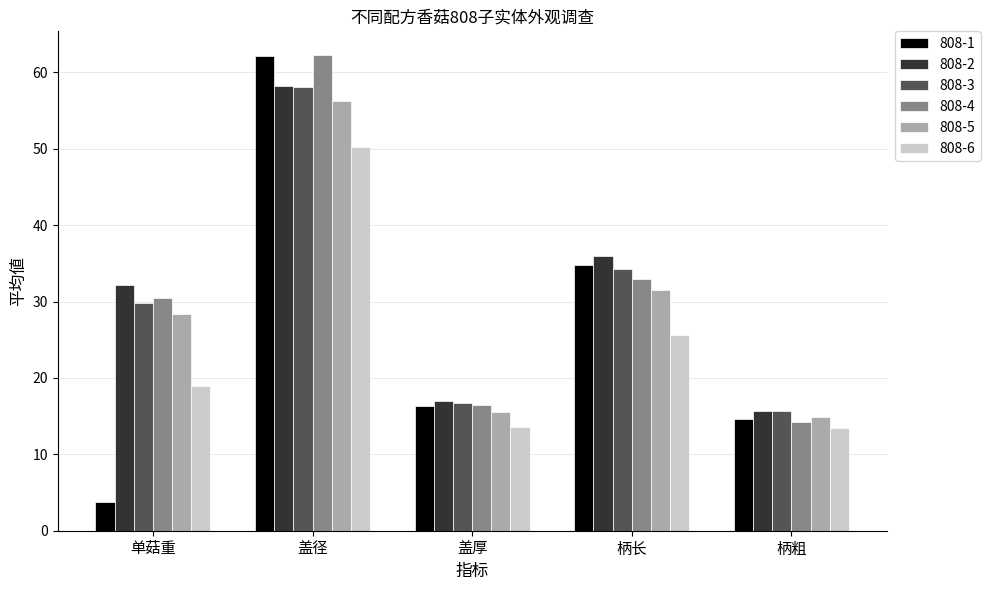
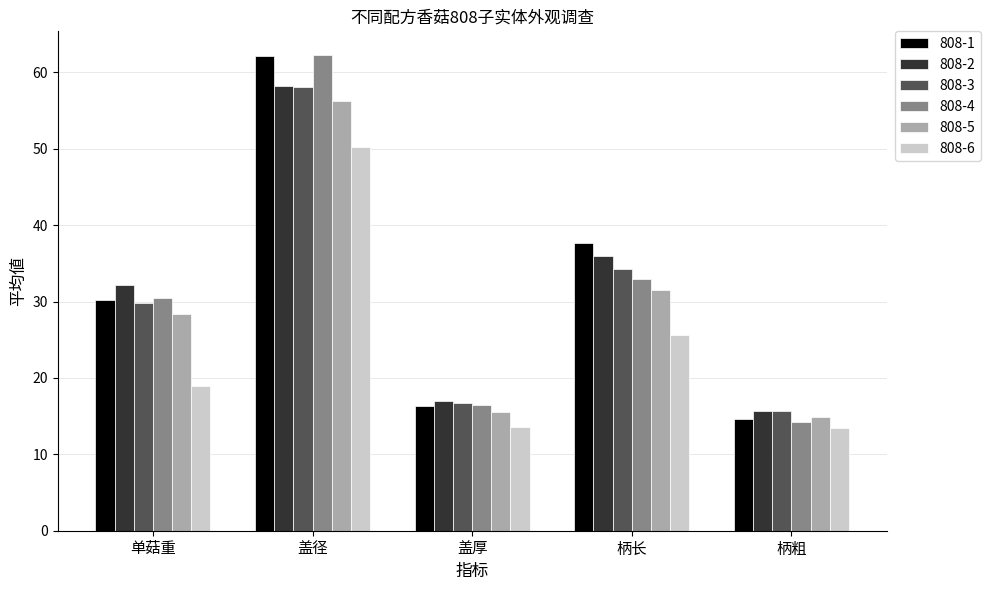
808-1, 单菇重: 4 -> 30
808-1, 柄长: 35 -> 38
